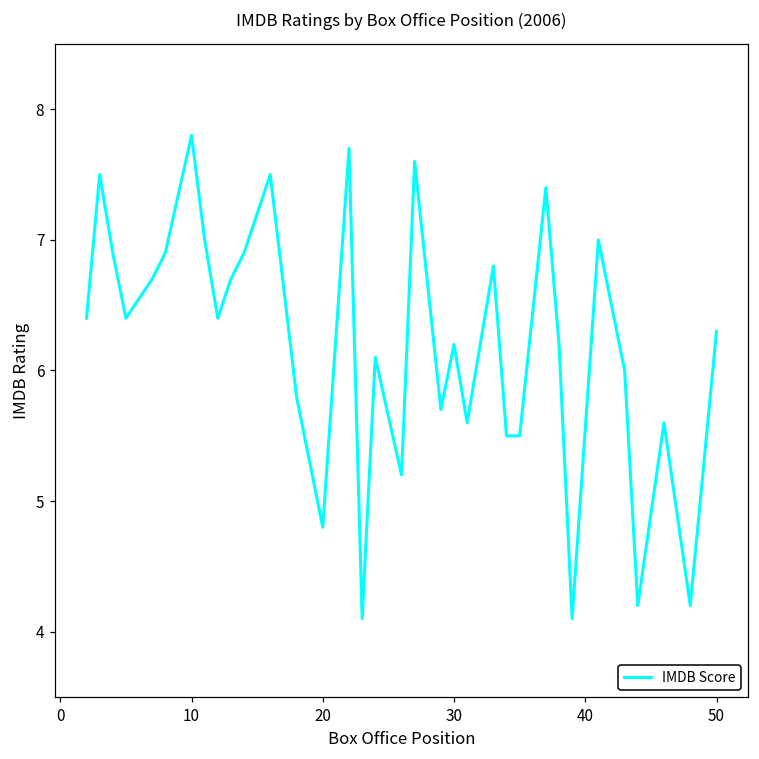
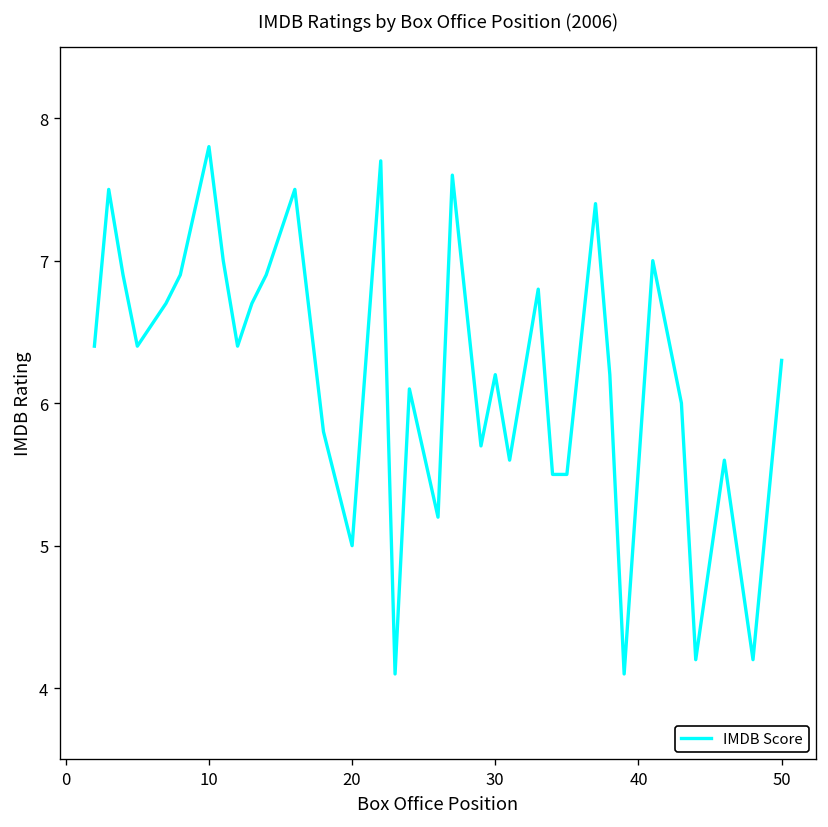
20: 4.8 -> 5.0
